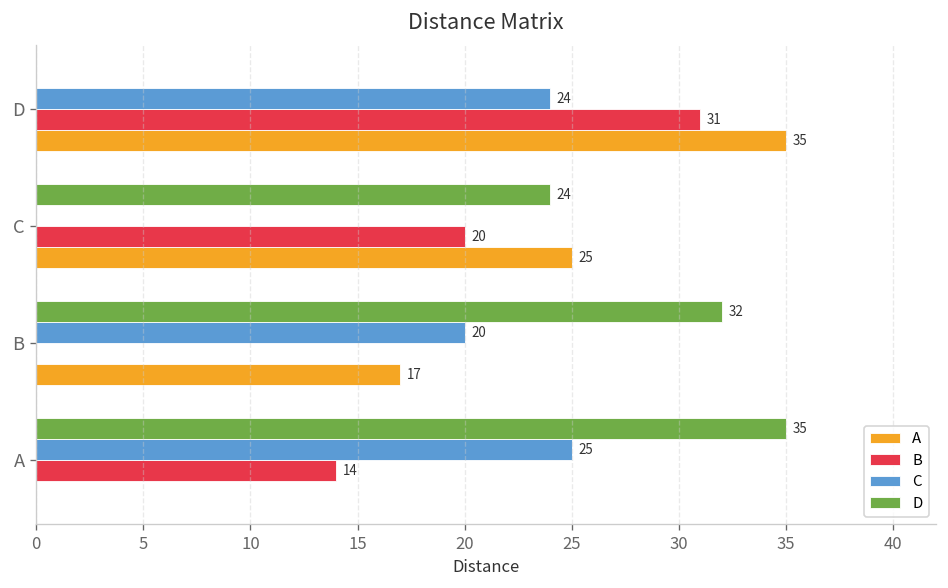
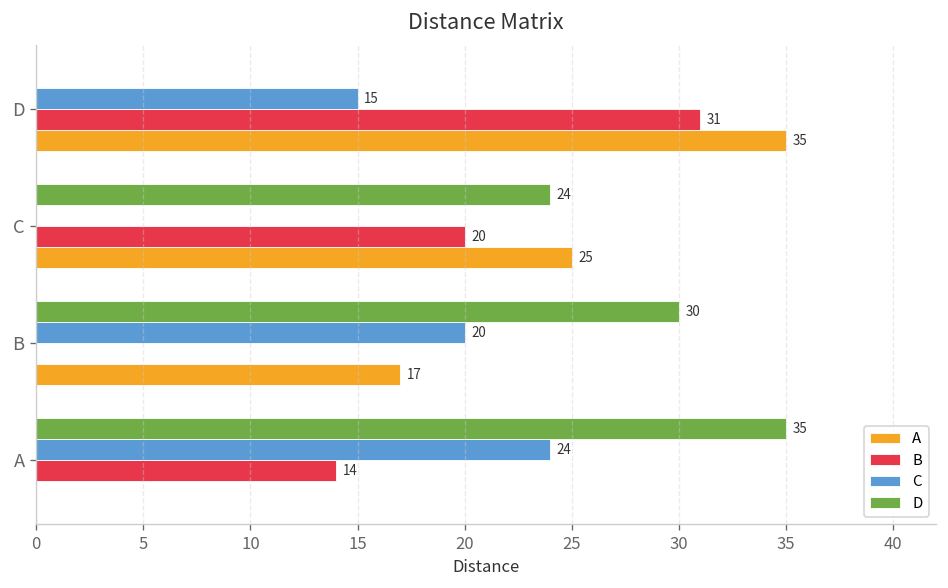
C, D: 24 -> 15
D, B: 32 -> 30
C, A: 25 -> 24
